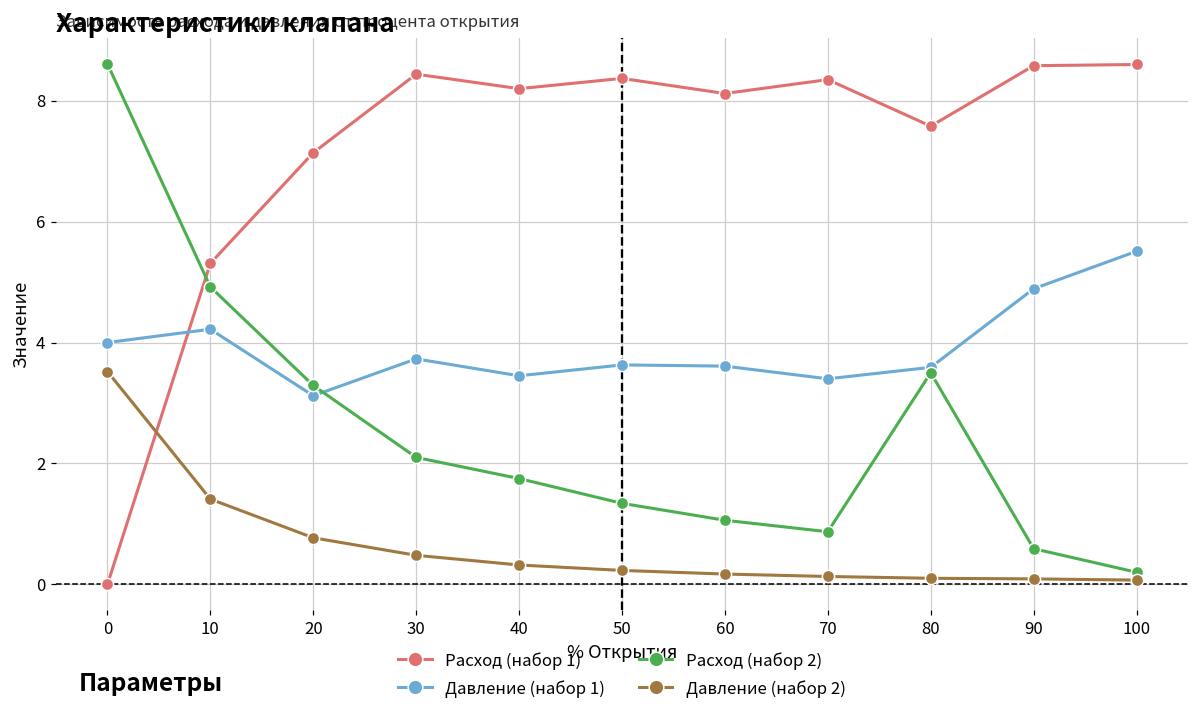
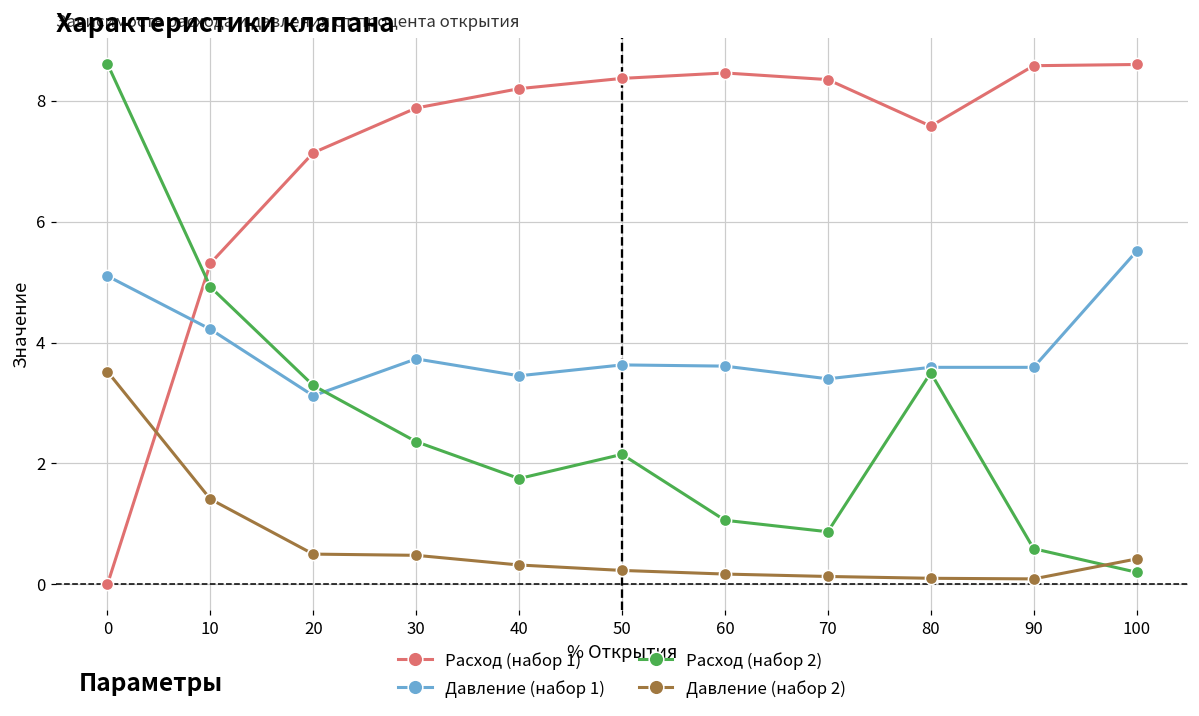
Давление (набор 1), 0: 4.0 -> 5.1
Давление (набор 2), 20: 0.8 -> 0.5
Расход (набор 1), 30: 8.4 -> 7.9
Расход (набор 2), 30: 2.1 -> 2.4
Расход (набор 2), 50: 1.3 -> 2.2
Расход (набор 1), 60: 8.1 -> 8.5
Давление (набор 1), 90: 4.9 -> 3.6
Давление (набор 2), 100: 0.1 -> 0.4
